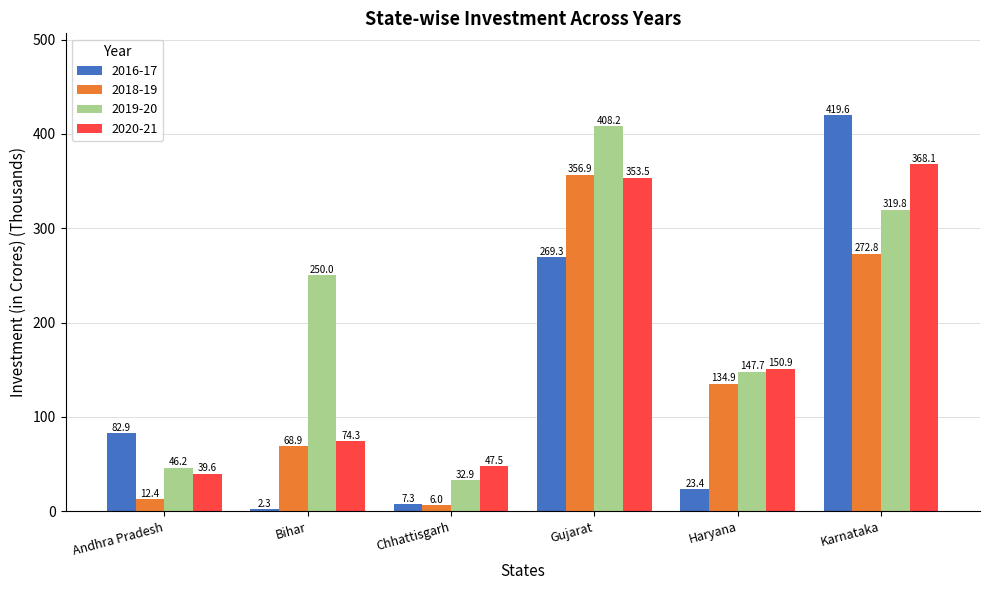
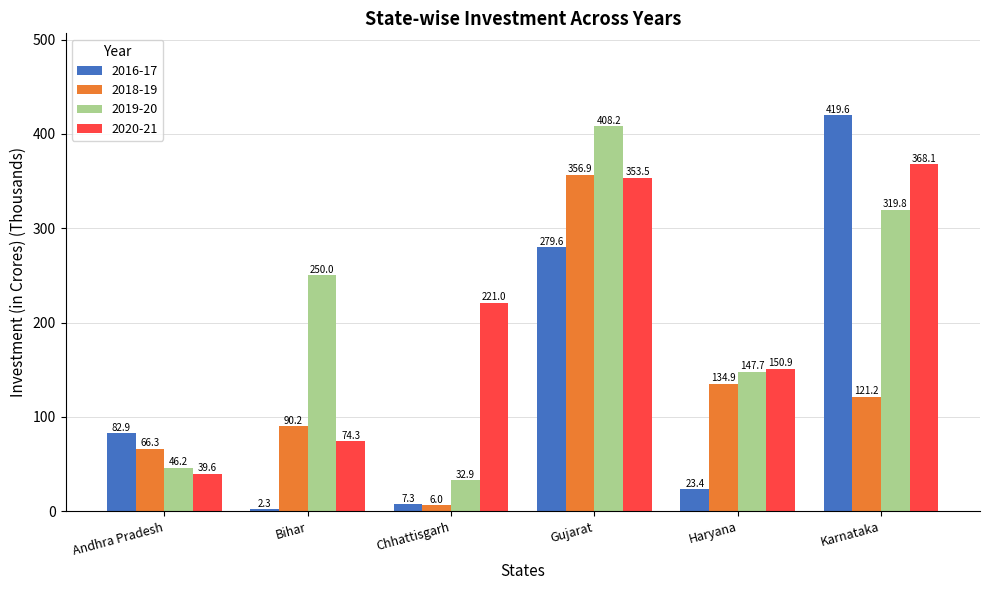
2018-19, Andhra Pradesh: 12.4 -> 66.3
2018-19, Bihar: 68.9 -> 90.2
2020-21, Chhattisgarh: 47.5 -> 221.0
2016-17, Gujarat: 269.3 -> 279.6
2018-19, Karnataka: 272.8 -> 121.2
